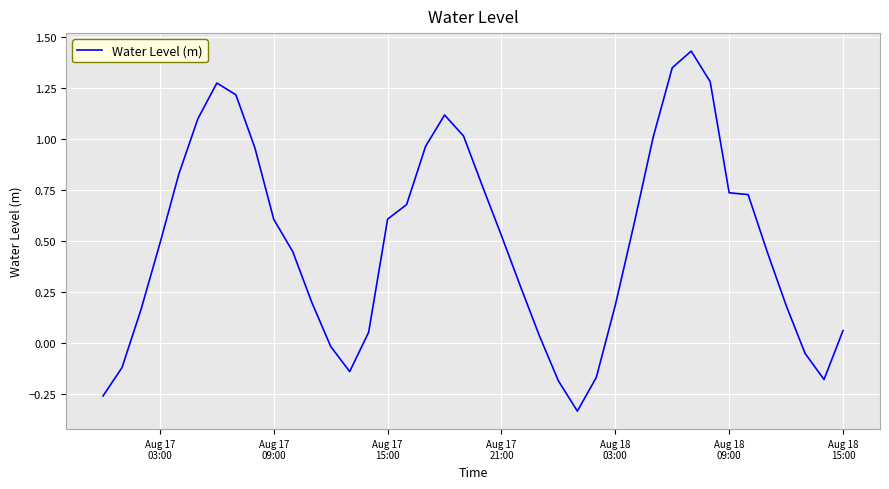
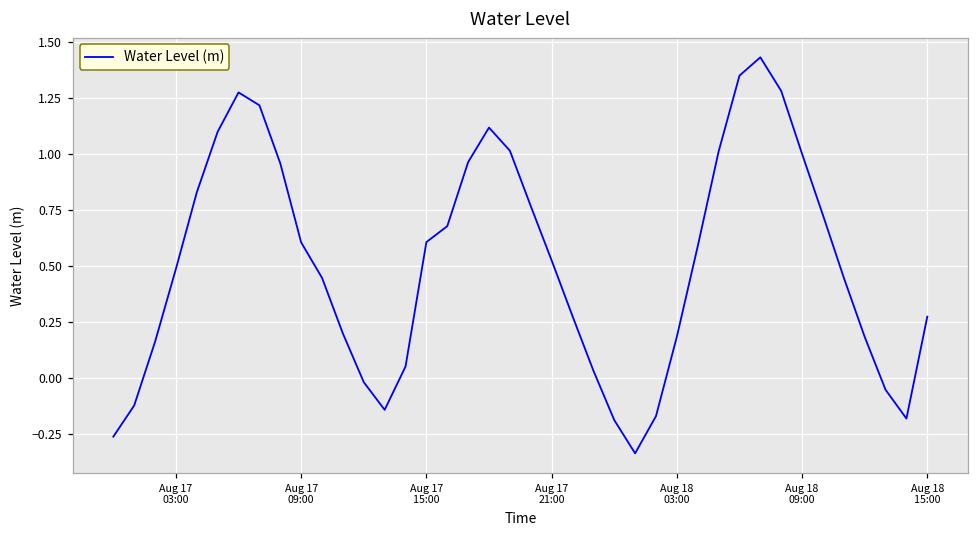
Aug 18 09:00: 0.74 -> 1.00
Aug 18 15:00: 0.06 -> 0.27
